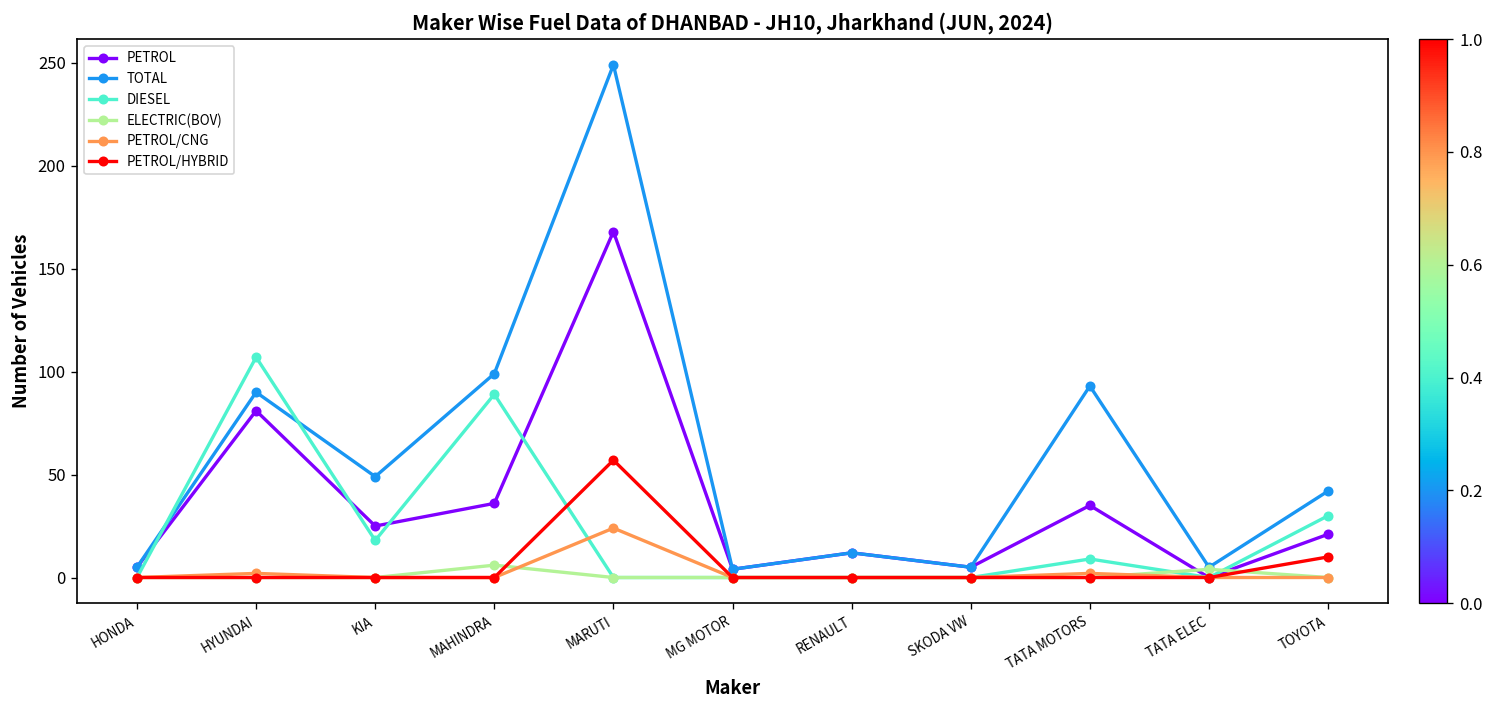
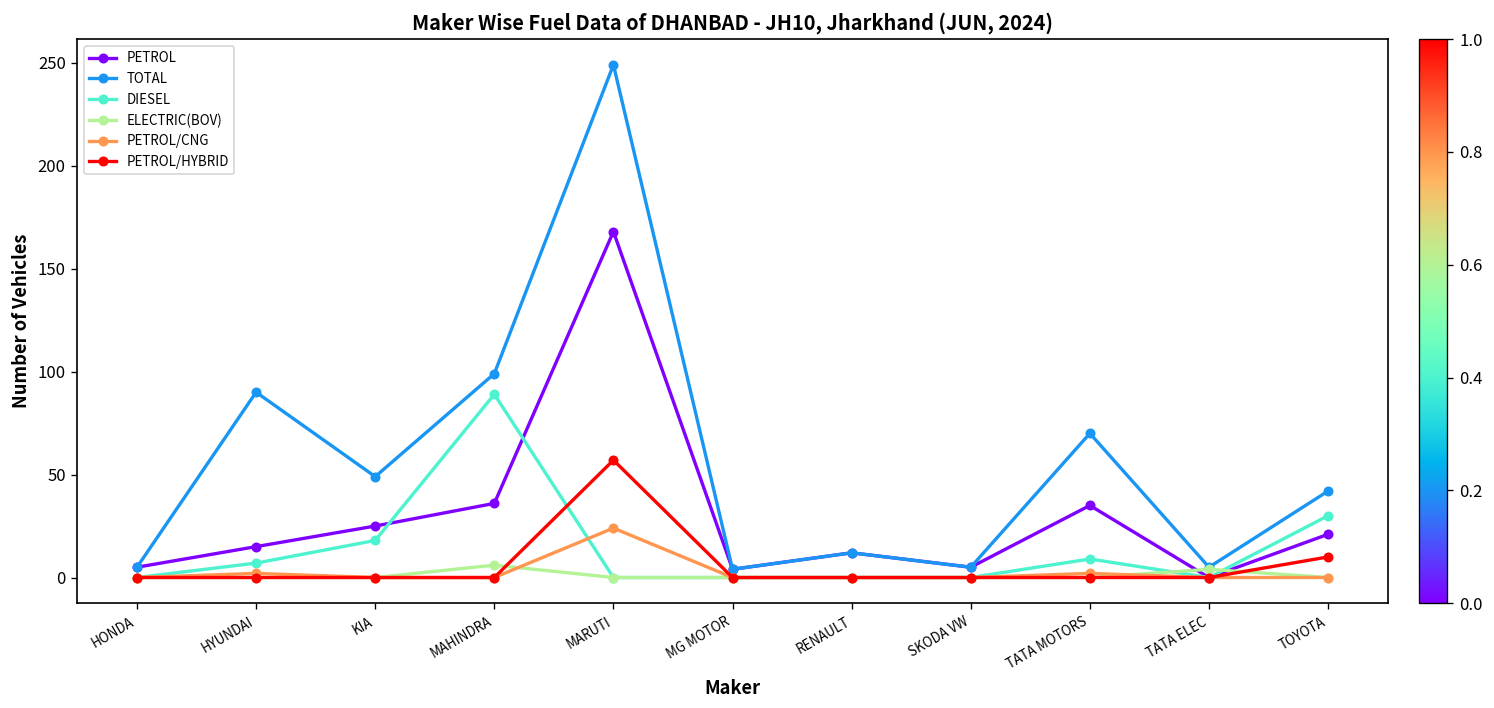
PETROL, HYUNDAI: 81 -> 15
DIESEL, HYUNDAI: 107 -> 7
TOTAL, TATA MOTORS: 93 -> 70
